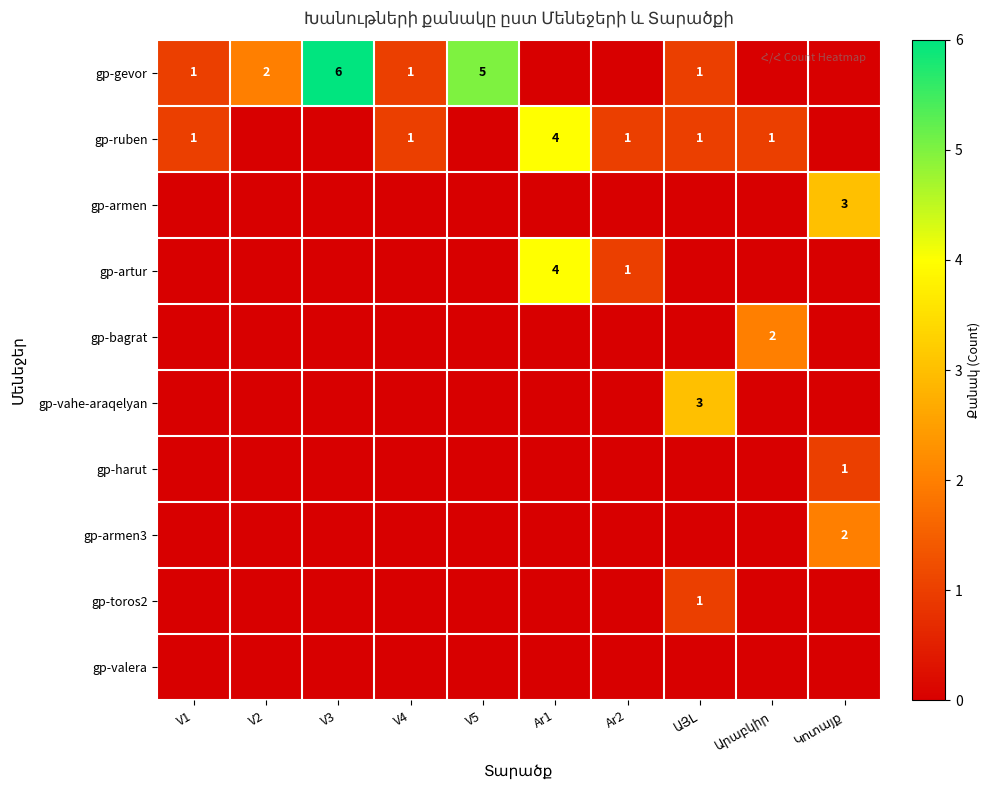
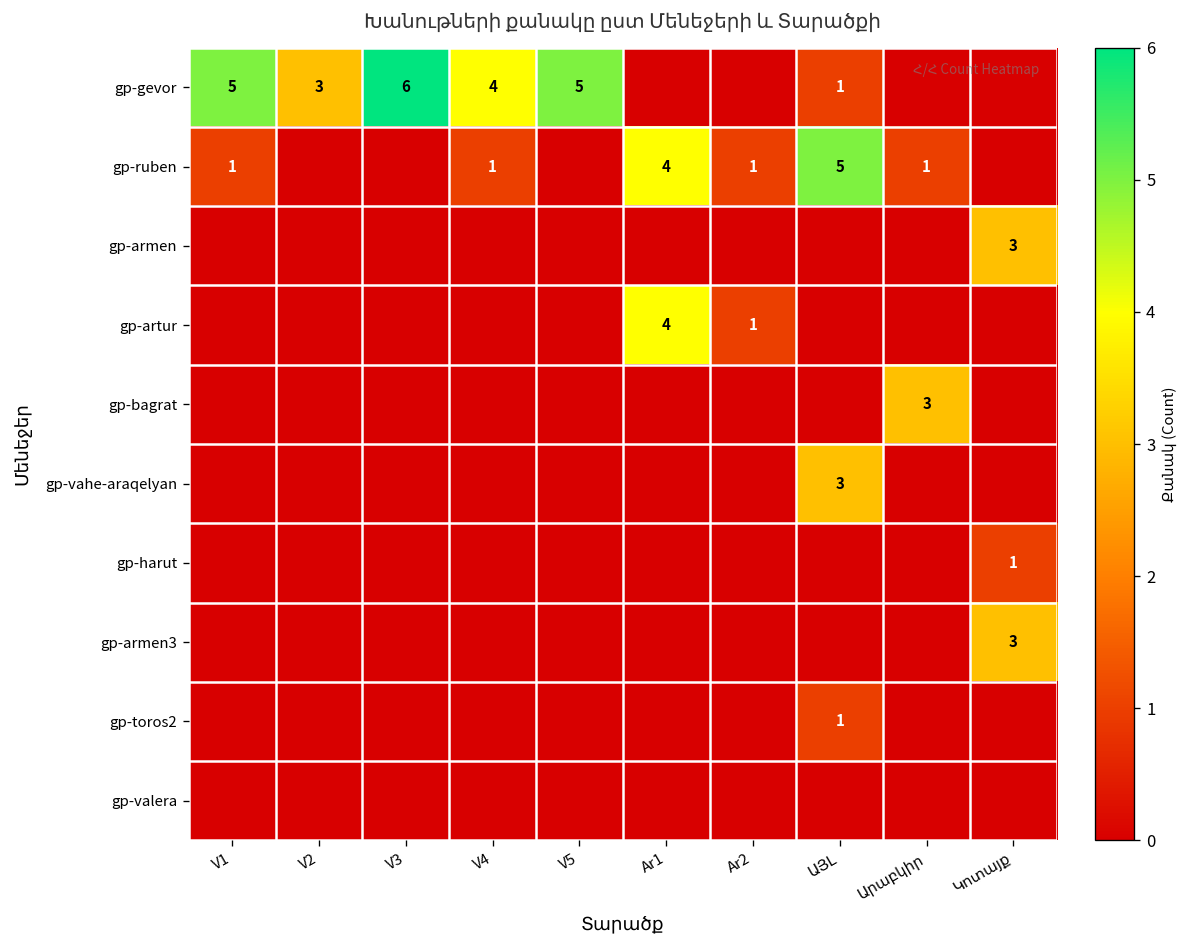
gp-gevor, V1: 1 -> 5
gp-gevor, V2: 2 -> 3
gp-gevor, V4: 1 -> 4
gp-ruben, ԱՅԼ: 1 -> 5
gp-bagrat, Արաբկիր: 2 -> 3
gp-armen3, Կոտայք: 2 -> 3
